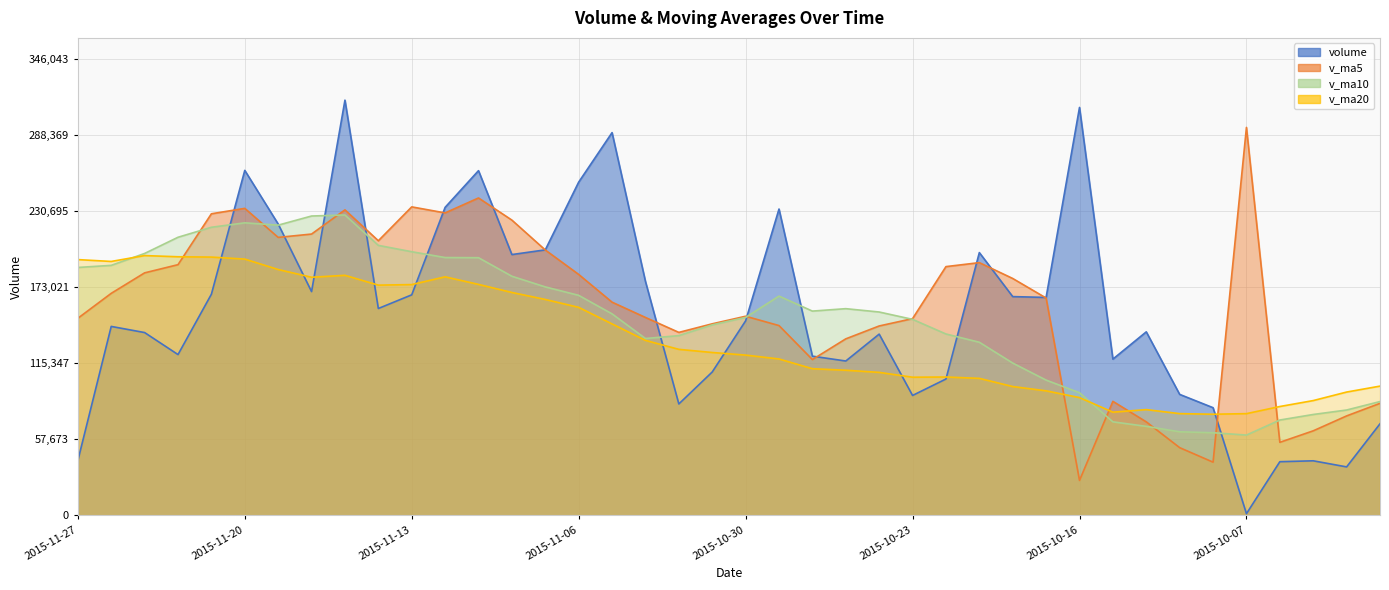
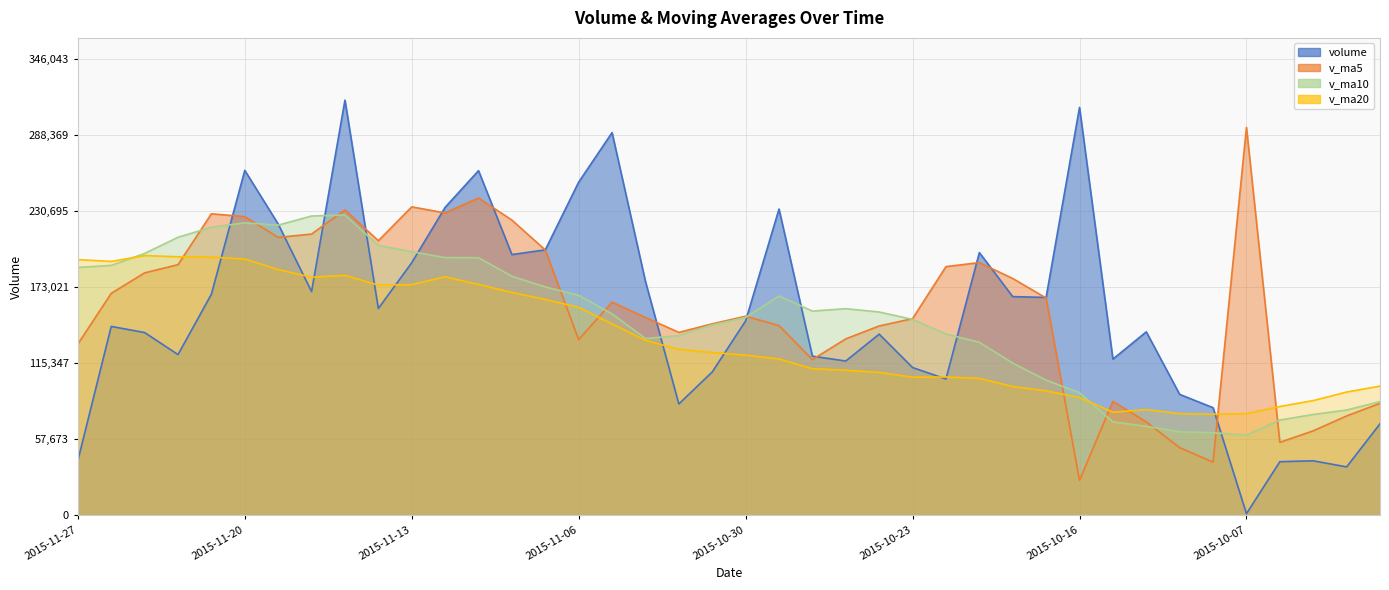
v_ma5, 2015-11-27: 149,000 -> 130,000
v_ma5, 2015-11-20: 233,000 -> 226,000
volume, 2015-11-13: 167,000 -> 191,000
v_ma5, 2015-11-06: 183,000 -> 133,000
volume, 2015-10-23: 91,000 -> 112,000
